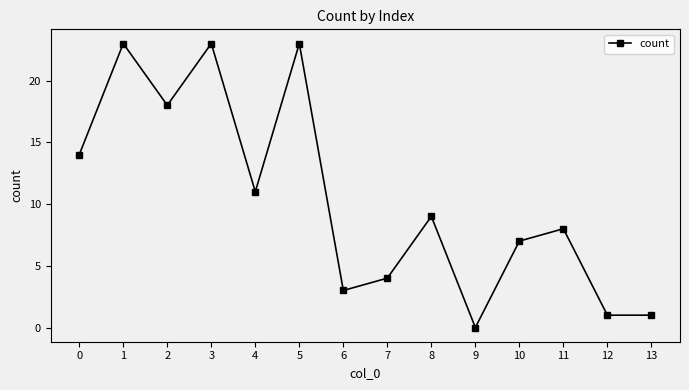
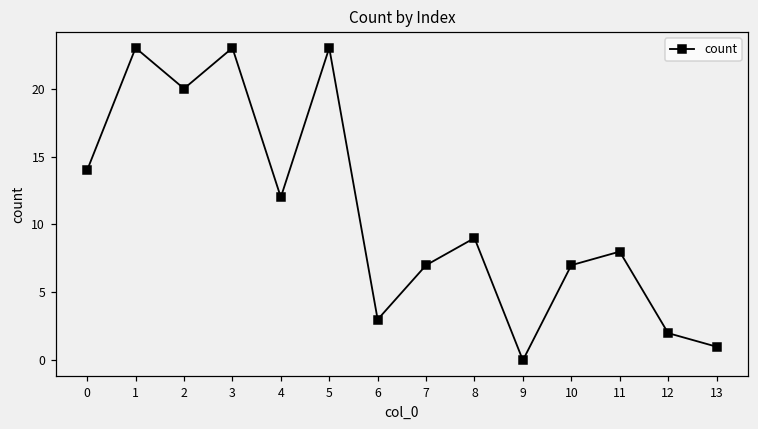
2: 18 -> 20
4: 11 -> 12
7: 4 -> 7
12: 1 -> 2
